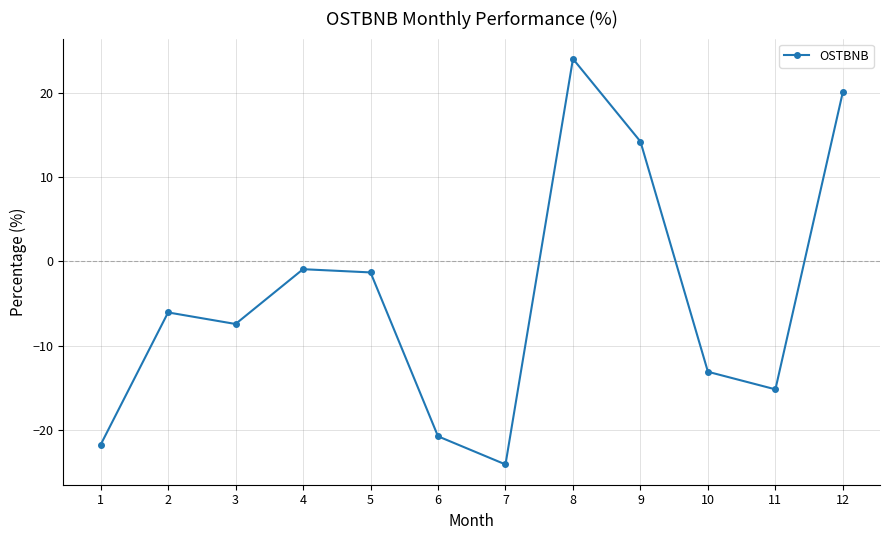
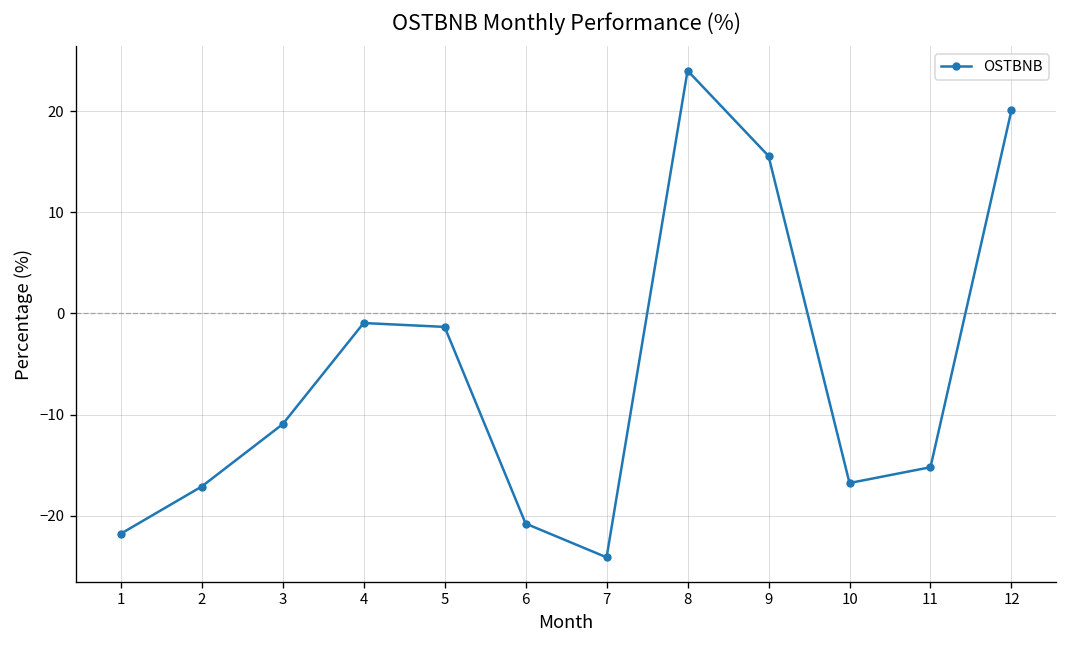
2: -6 -> -17
3: -7 -> -11
9: 14 -> 16
10: -13 -> -17
